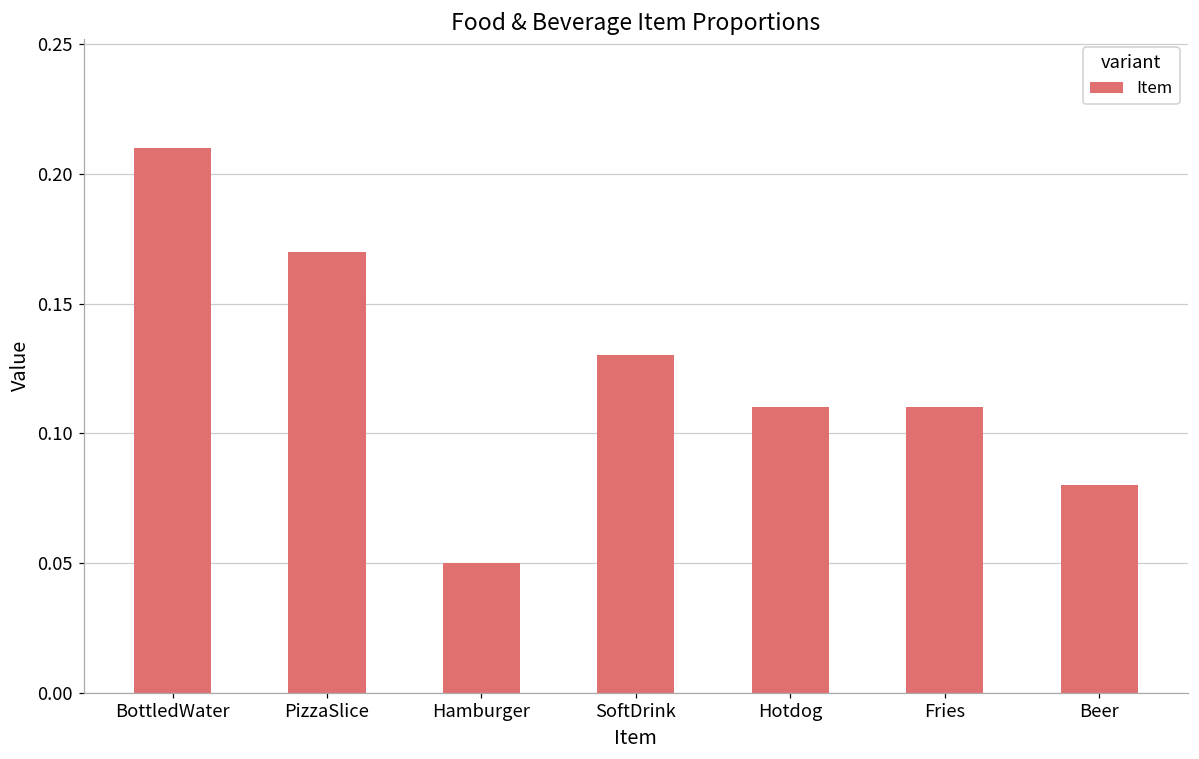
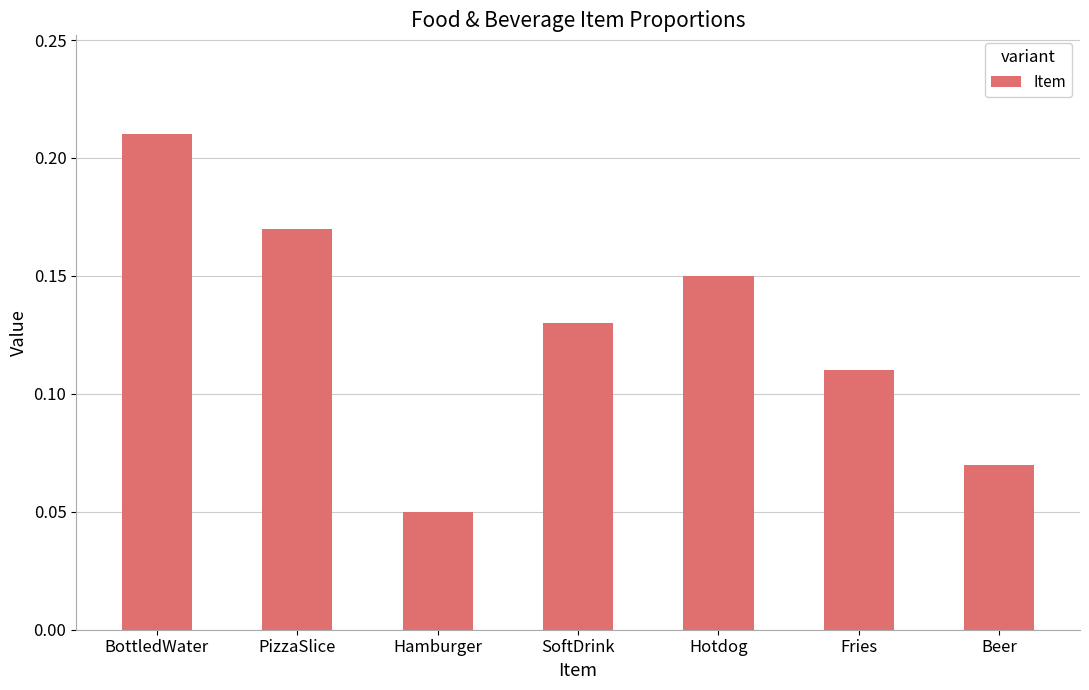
Hotdog: 0.11 -> 0.15
Beer: 0.08 -> 0.07
